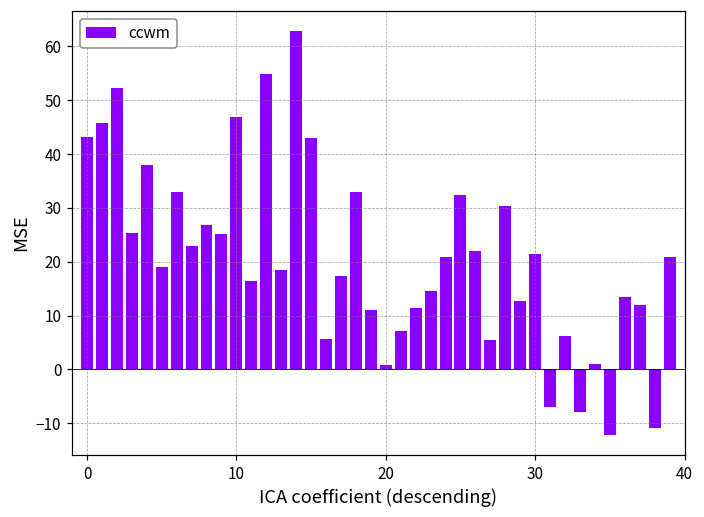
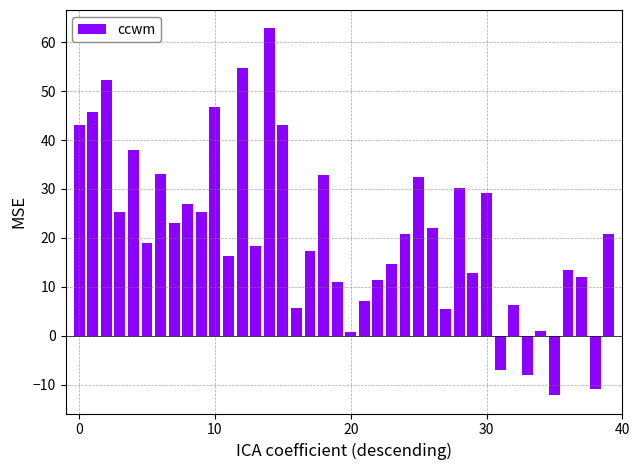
30: 22 -> 29
